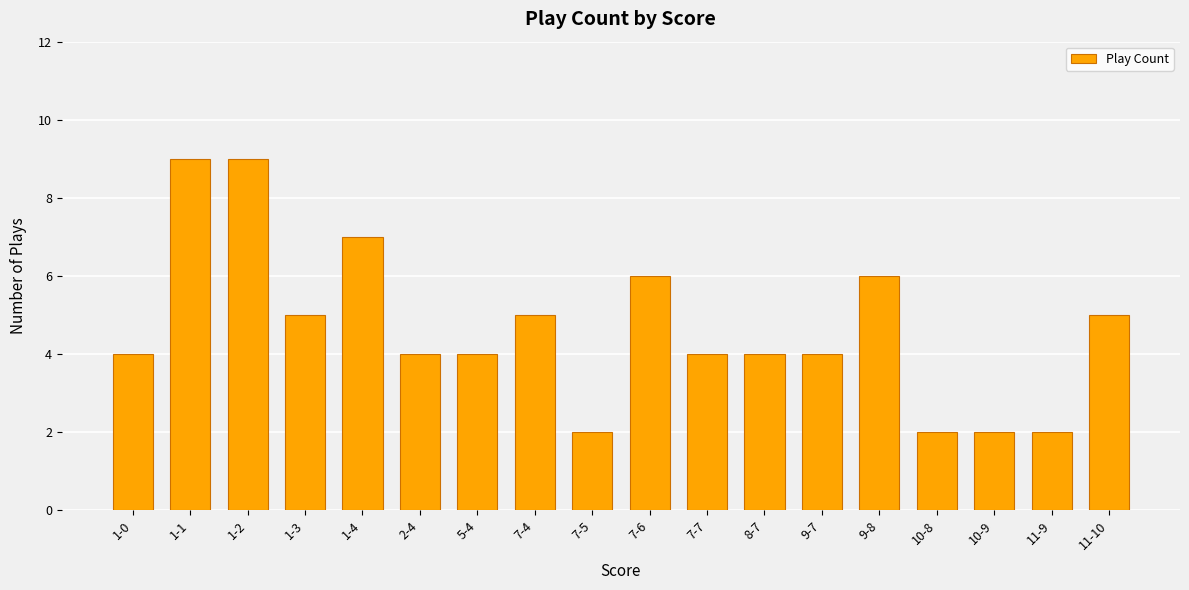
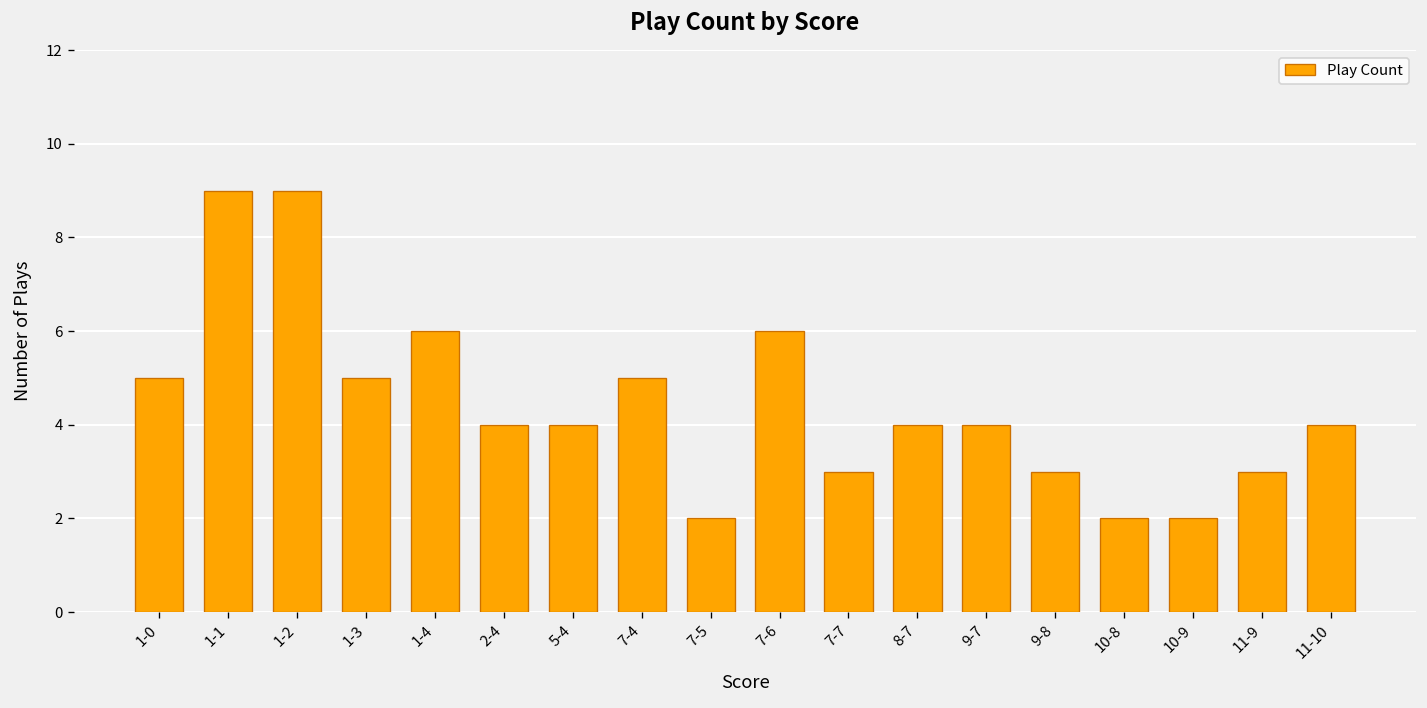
1-0: 4 -> 5
1-4: 7 -> 6
7-7: 4 -> 3
9-8: 6 -> 3
11-9: 2 -> 3
11-10: 5 -> 4
